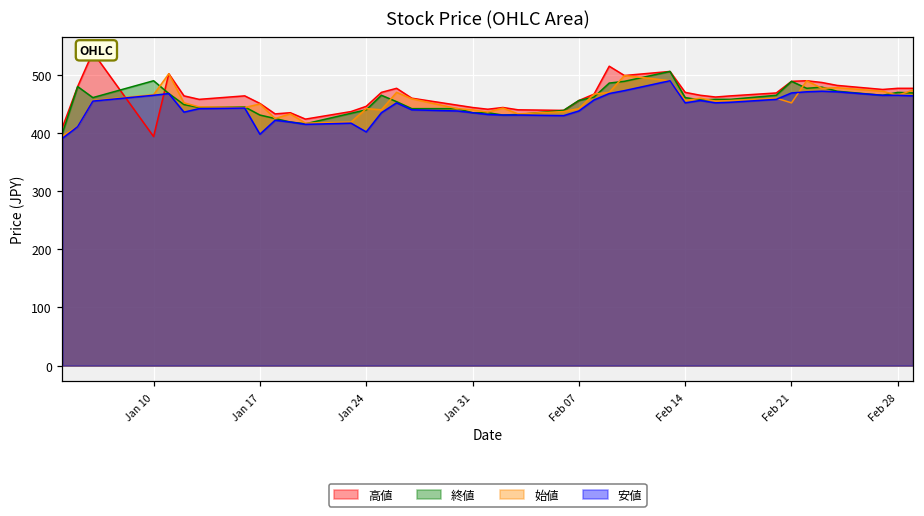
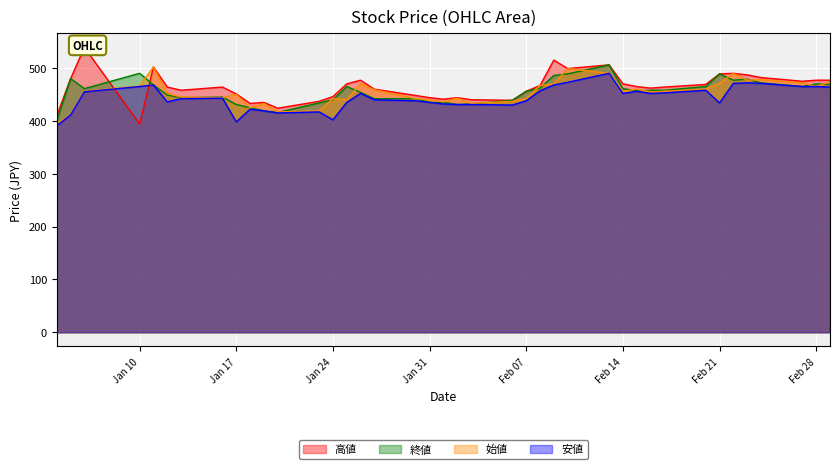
始値, Feb 21: 450 -> 470
安値, Feb 21: 470 -> 430
